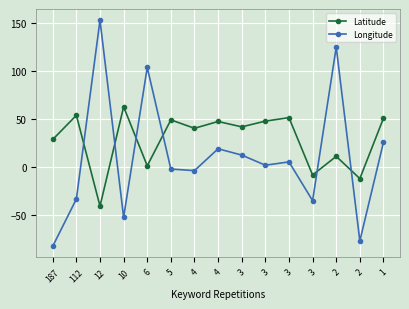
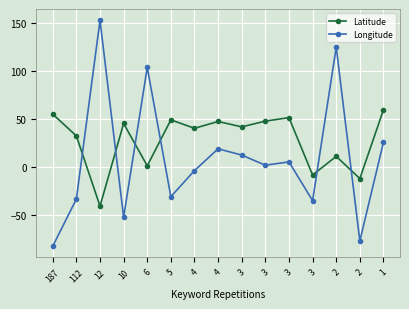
Latitude, 187: 30 -> 60
Latitude, 112: 50 -> 30
Latitude, 10: 60 -> 50
Longitude, 5: 0 -> -30
Latitude, 1: 50 -> 60
